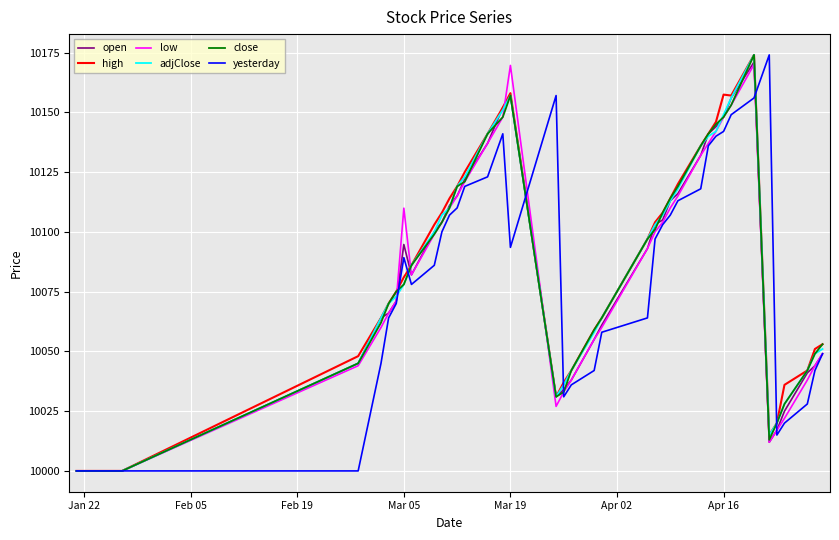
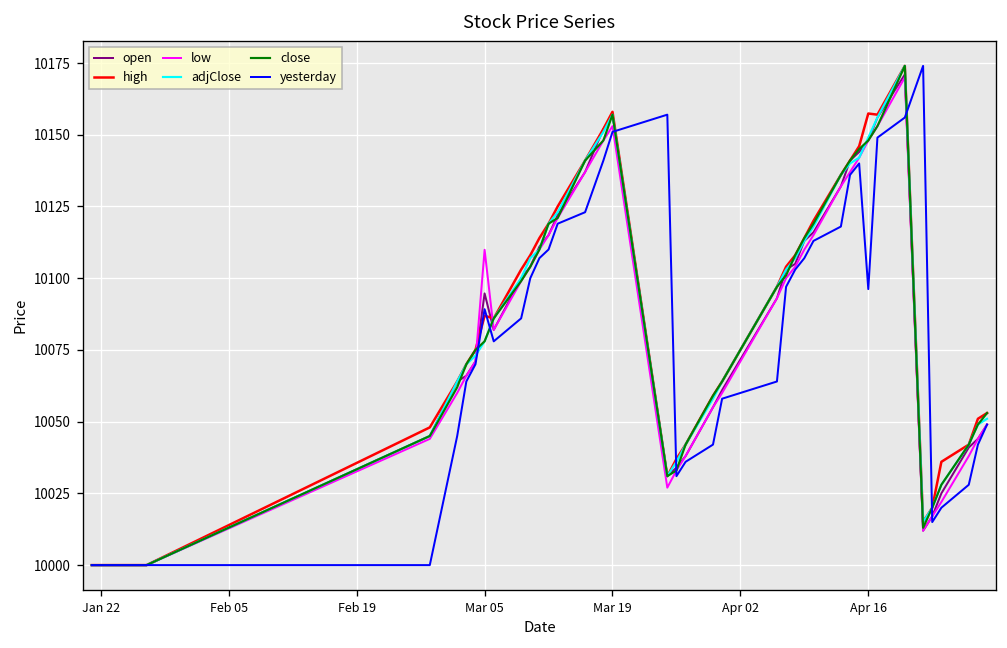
high, Mar 05: 10081 -> 10087
low, Mar 19: 10170 -> 10153
yesterday, Mar 19: 10094 -> 10151
yesterday, Apr 16: 10142 -> 10096
